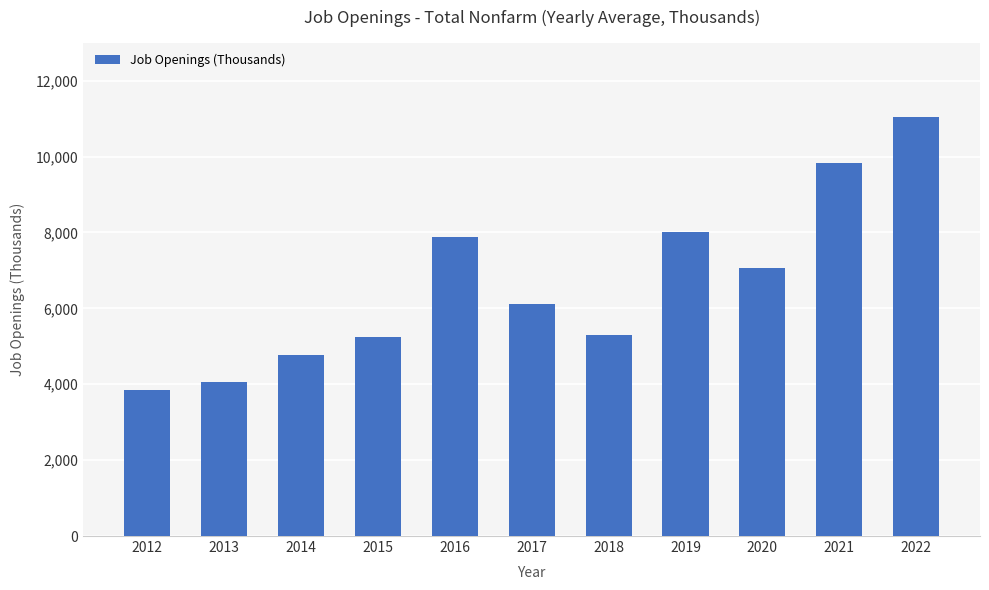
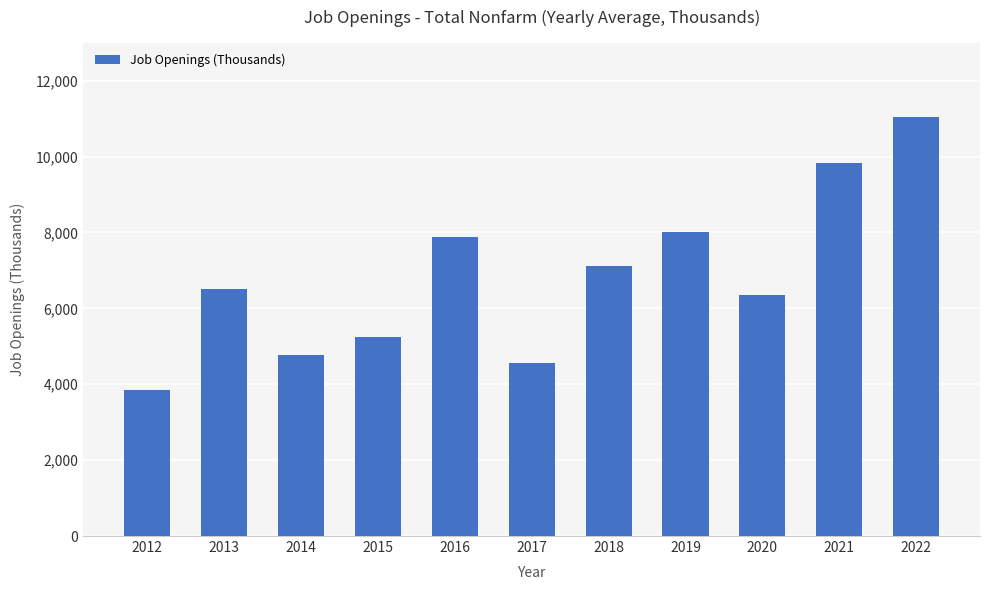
2013: 4,100 -> 6,500
2017: 6,100 -> 4,600
2018: 5,300 -> 7,100
2020: 7,100 -> 6,400
